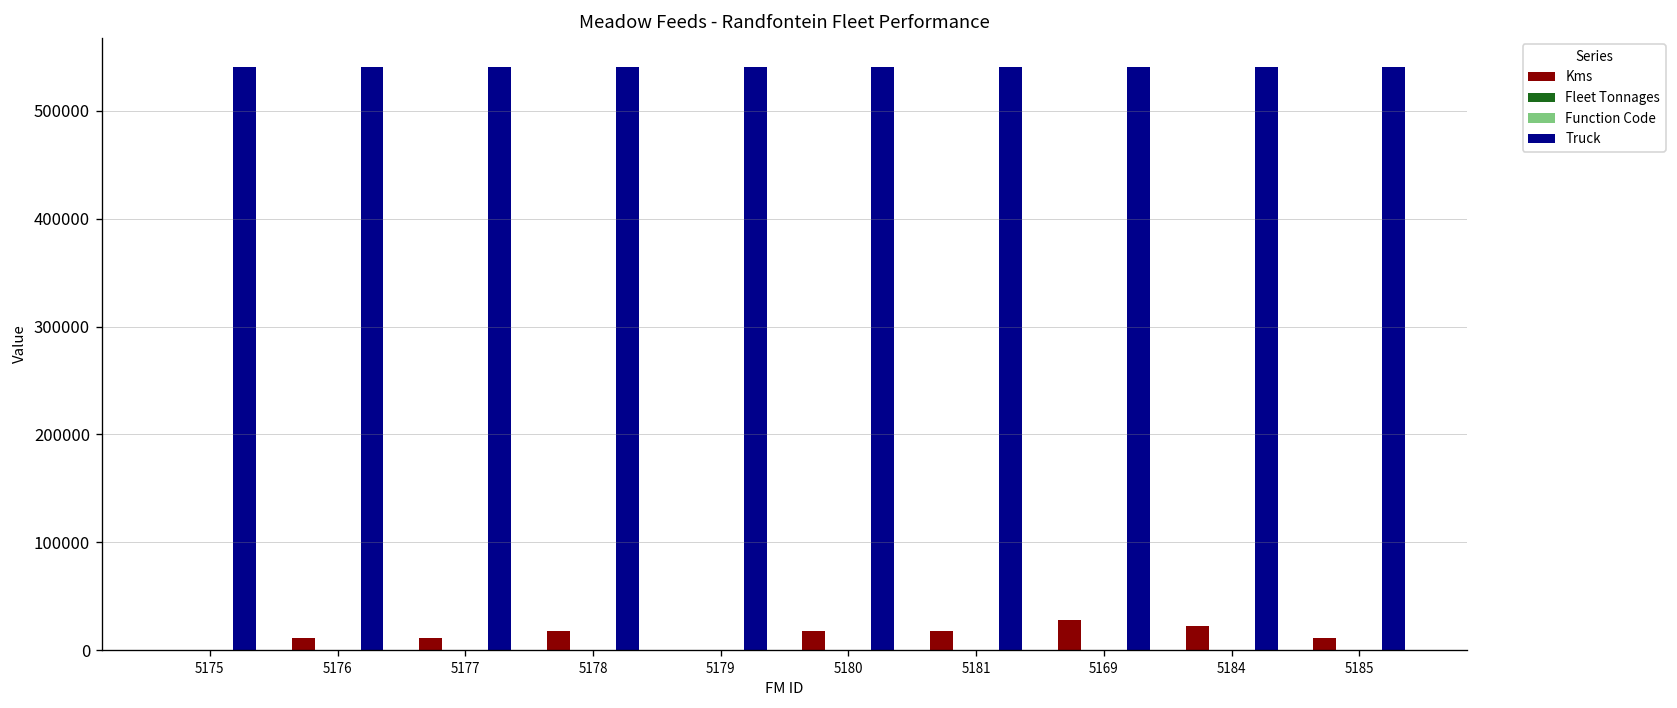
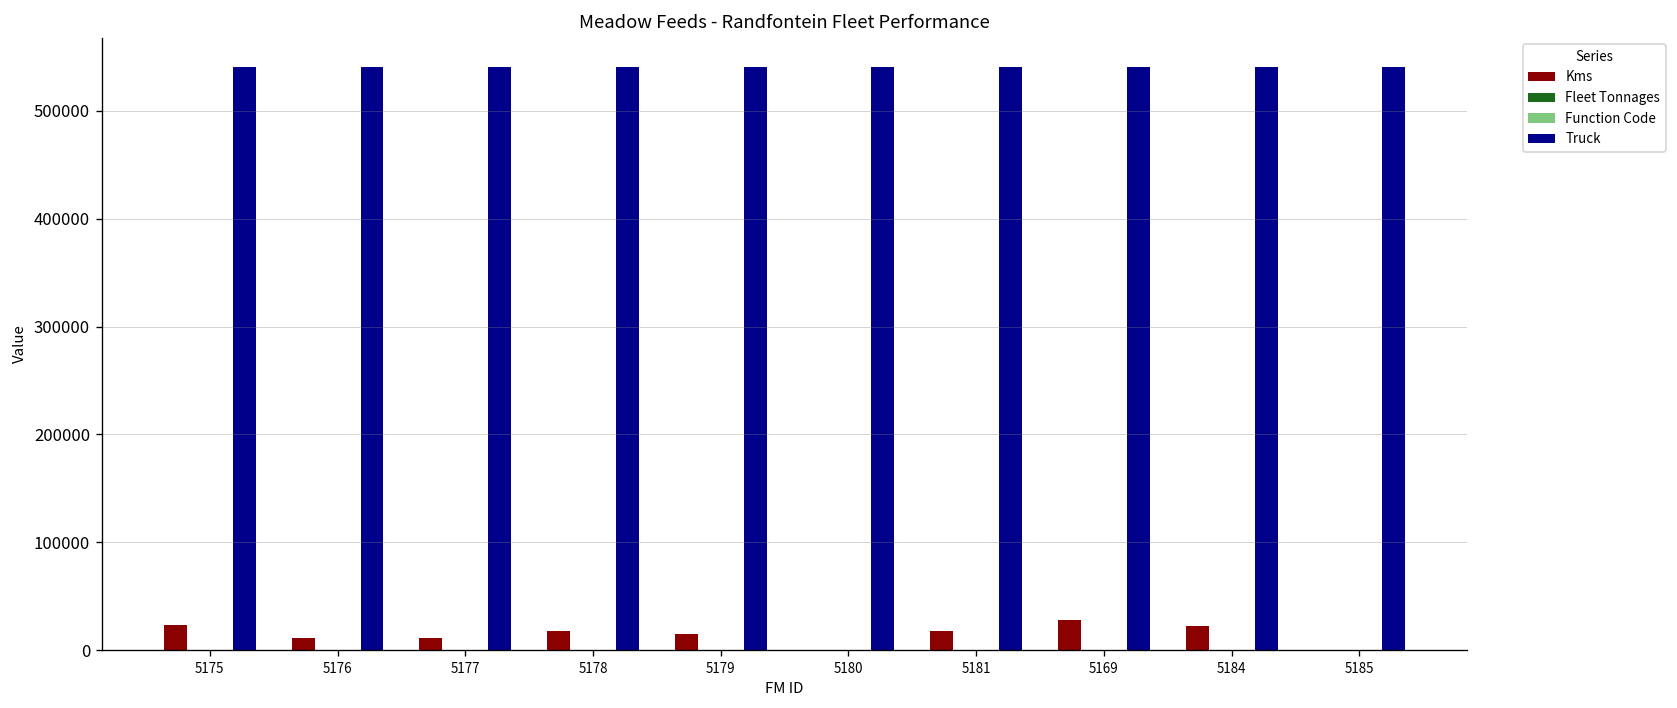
Kms, 5175: 0 -> 20000
Kms, 5179: 0 -> 10000
Kms, 5180: 20000 -> 0
Kms, 5185: 10000 -> 0
